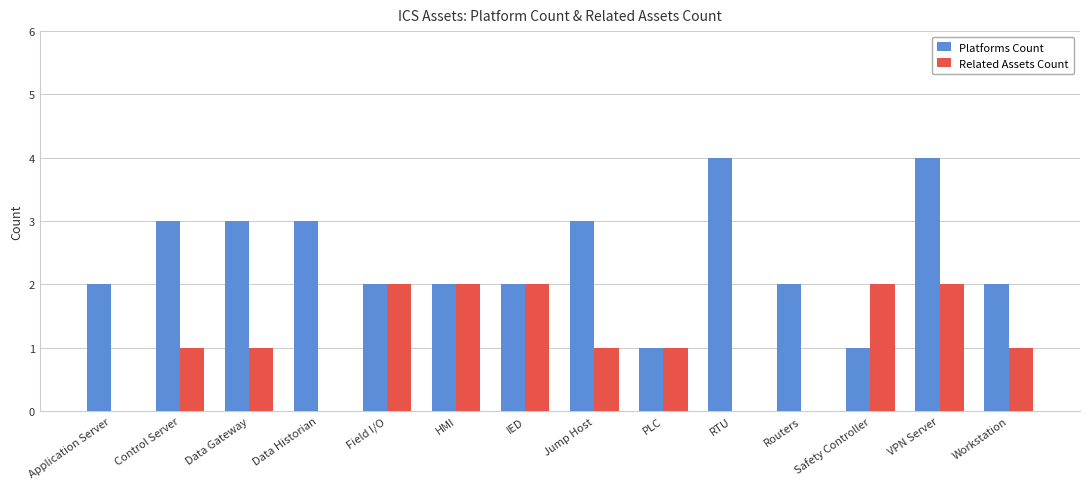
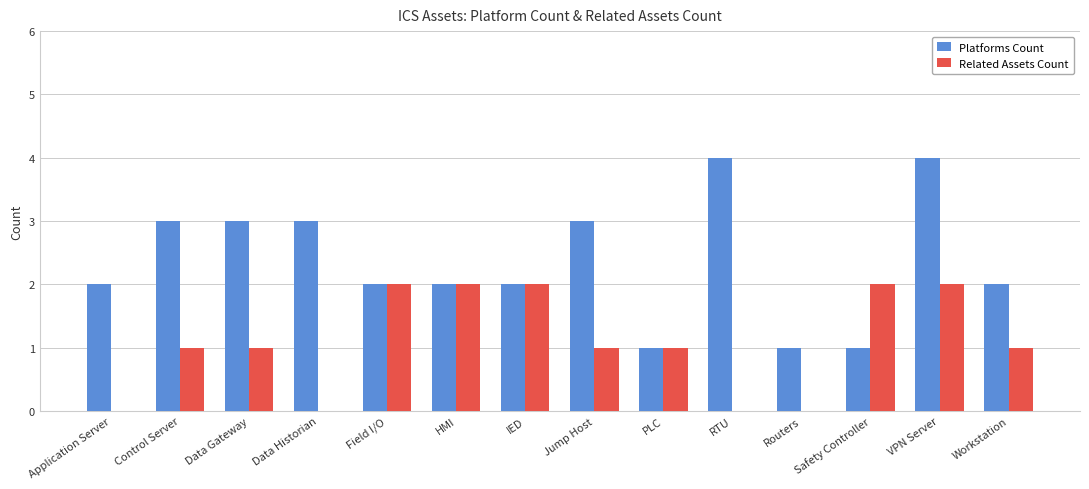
Platforms Count, Routers: 2 -> 1
